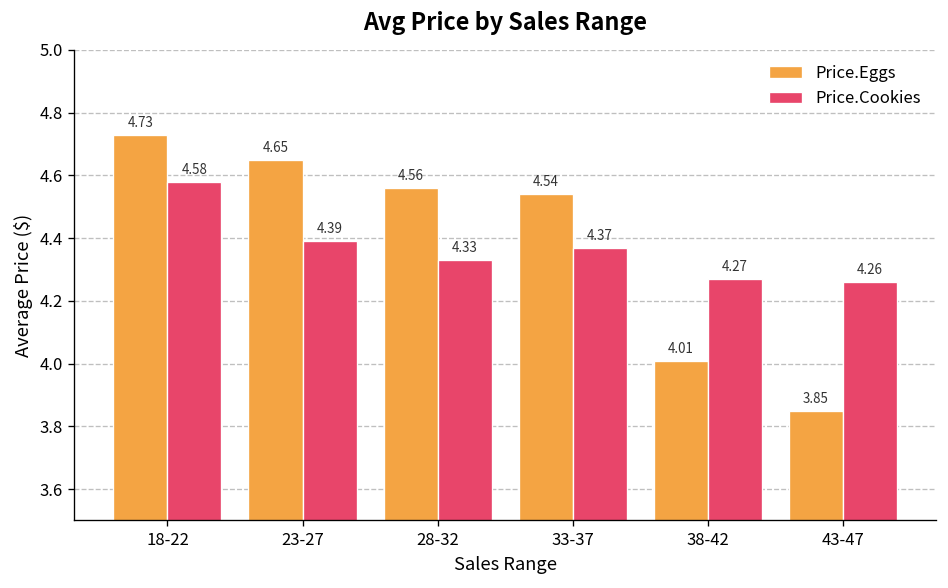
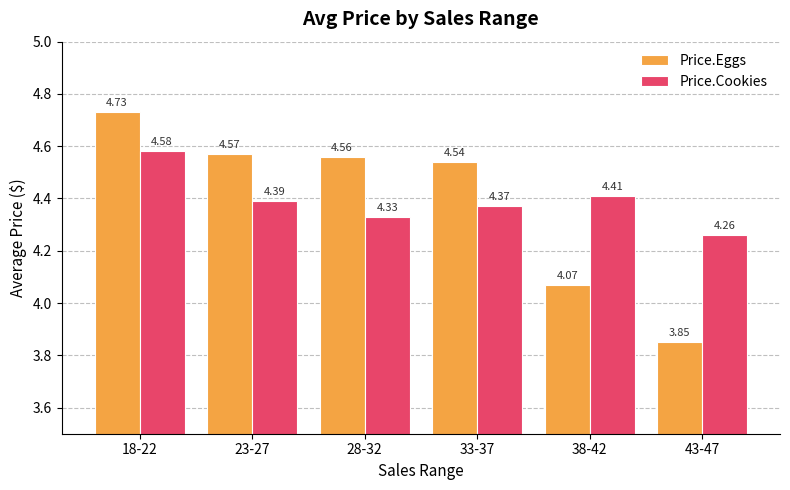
Price.Eggs, 23-27: 4.65 -> 4.57
Price.Eggs, 38-42: 4.01 -> 4.07
Price.Cookies, 38-42: 4.27 -> 4.41
